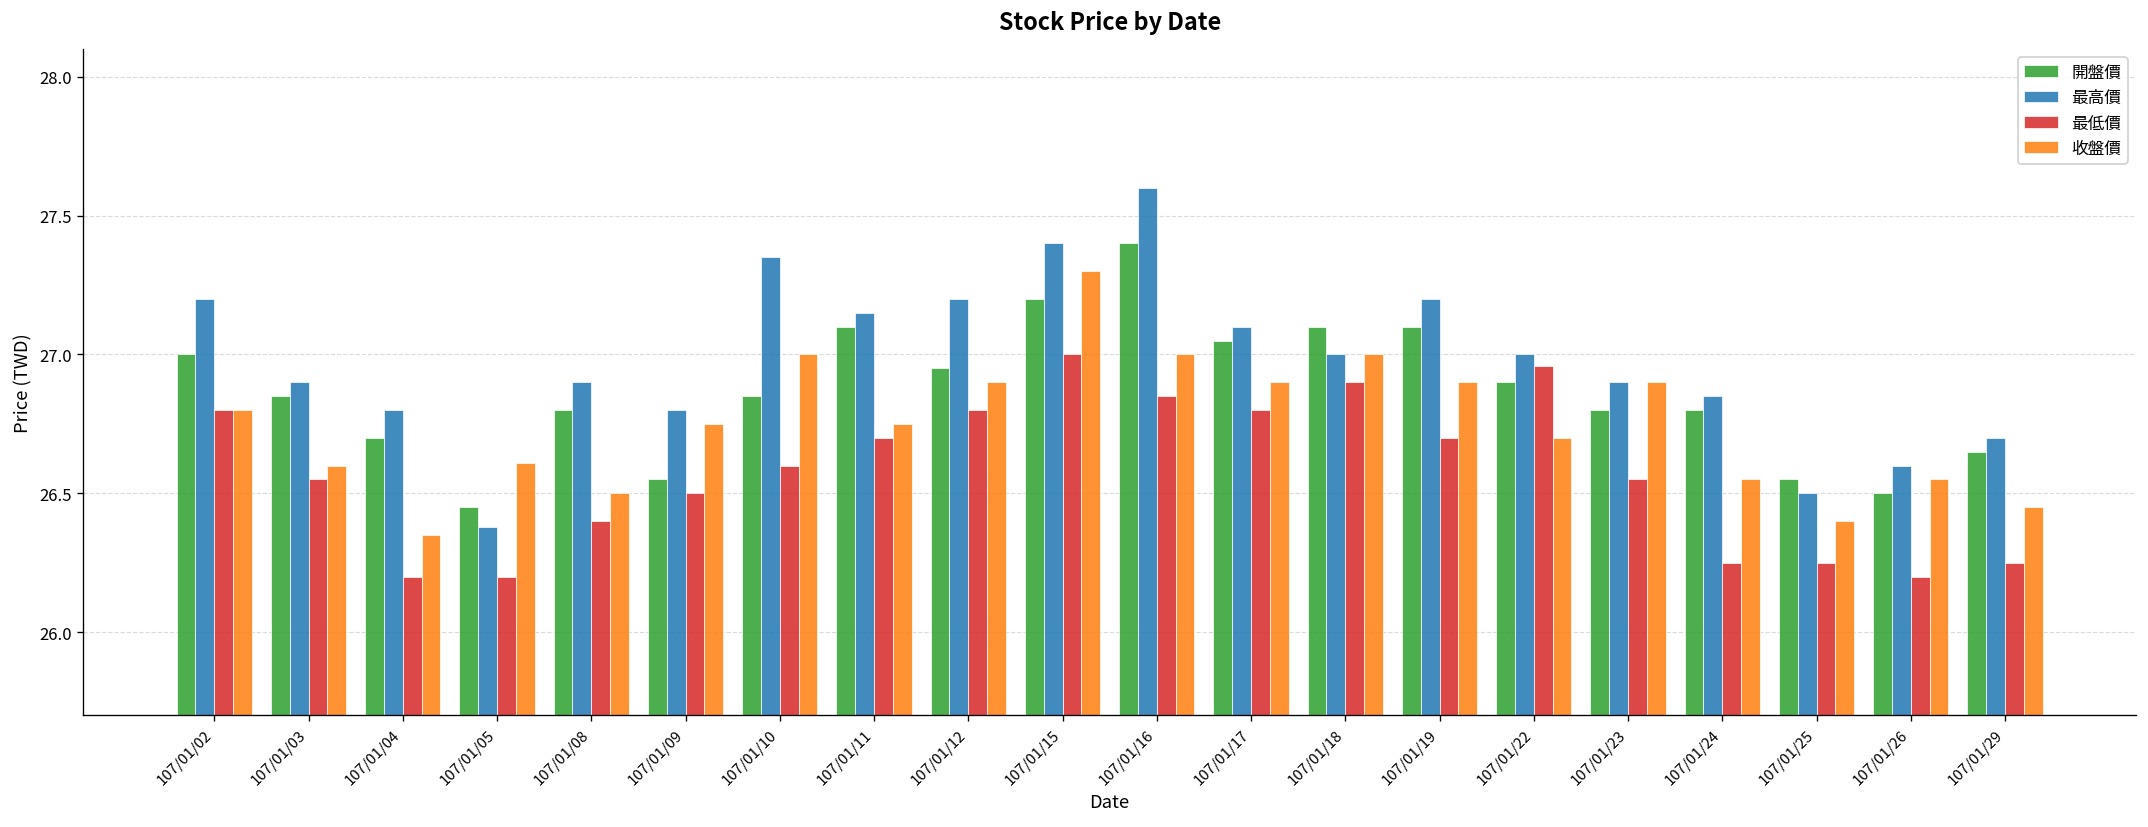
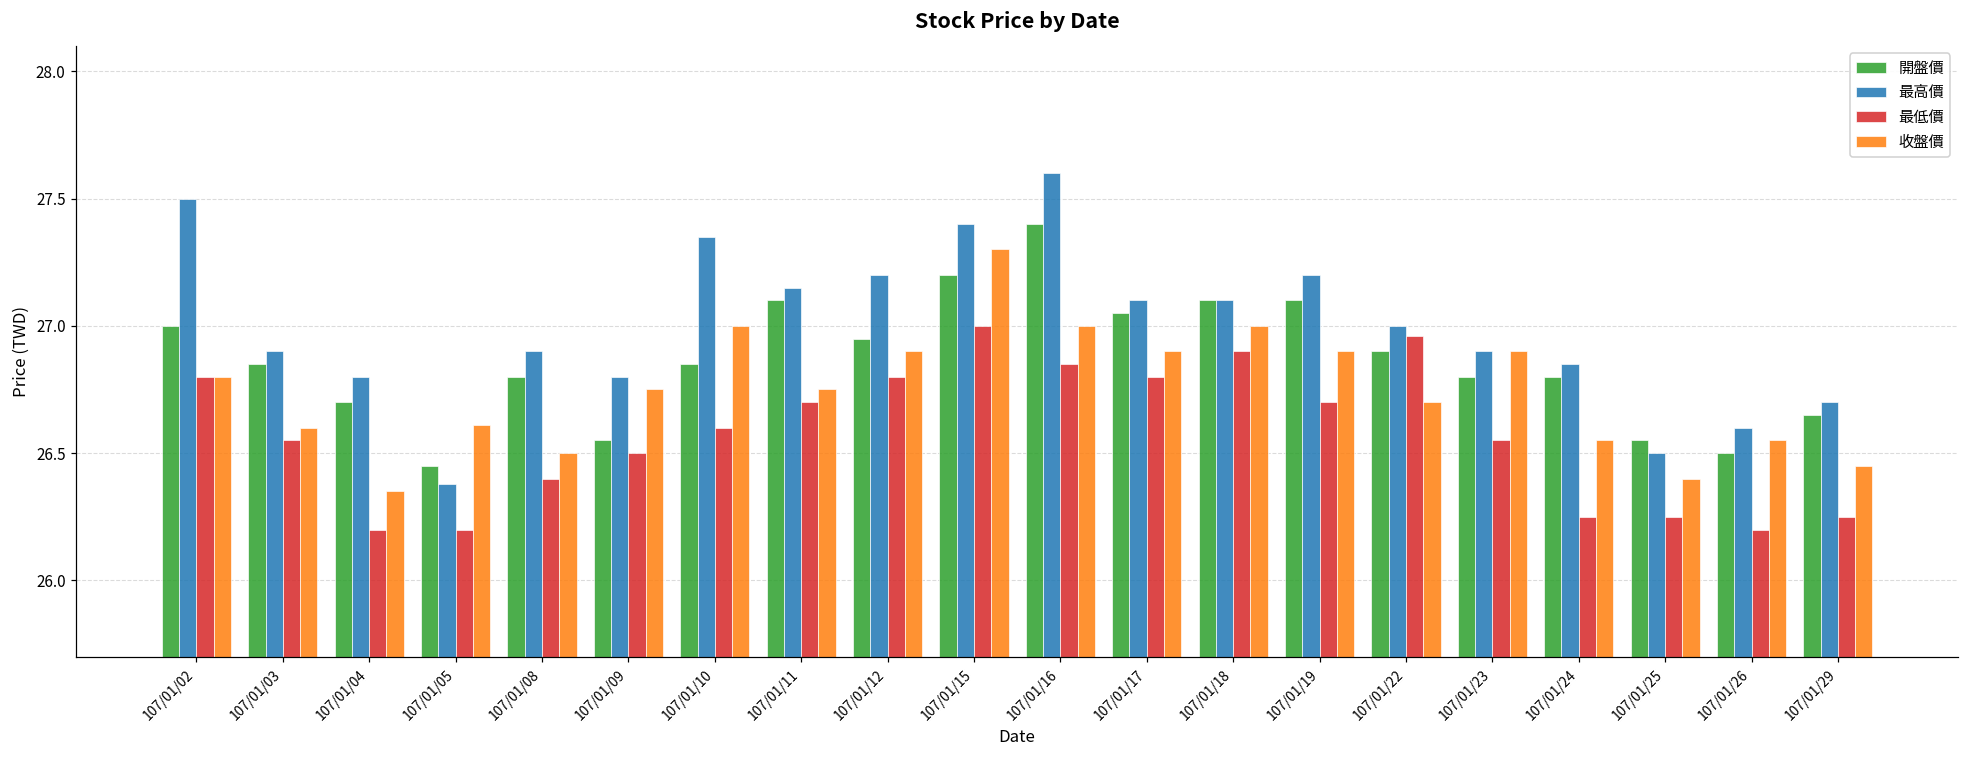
最高價, 107/01/02: 27.2 -> 27.5
最高價, 107/01/18: 27.0 -> 27.1
